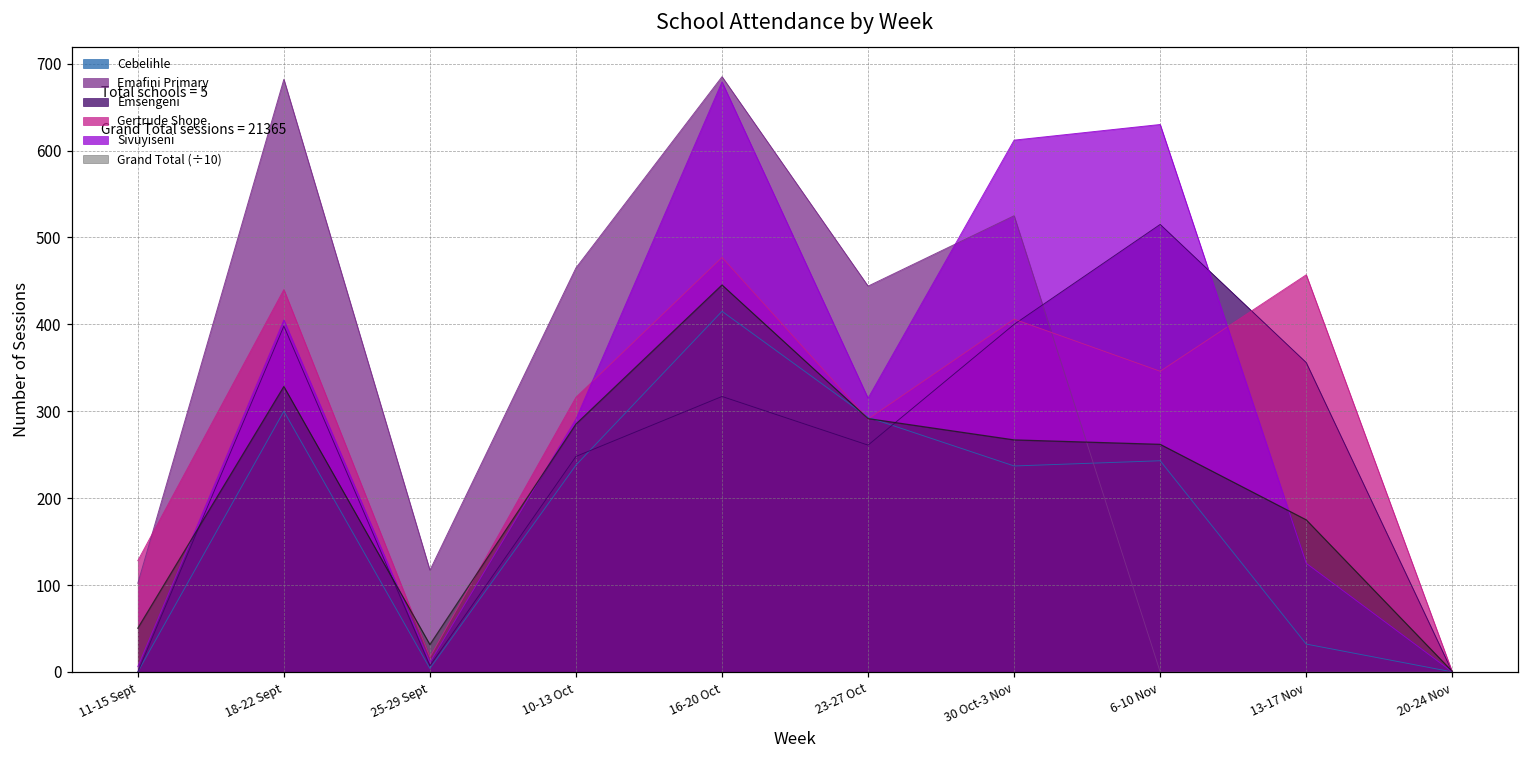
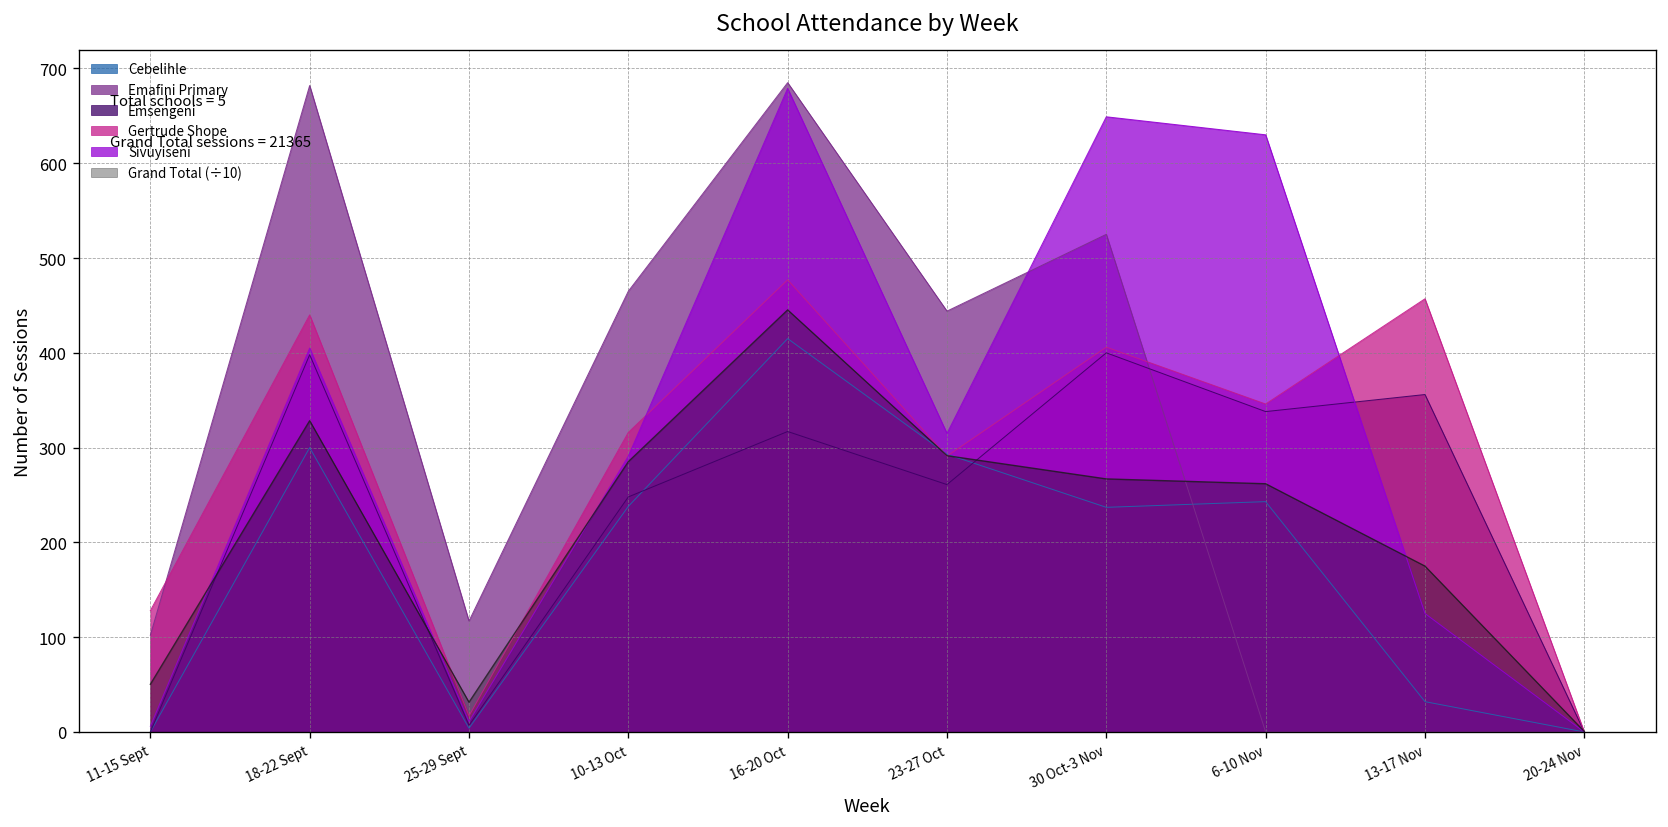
Sivuyiseni, 30 Oct-3 Nov: 610 -> 650
Emsengeni, 6-10 Nov: 520 -> 340
